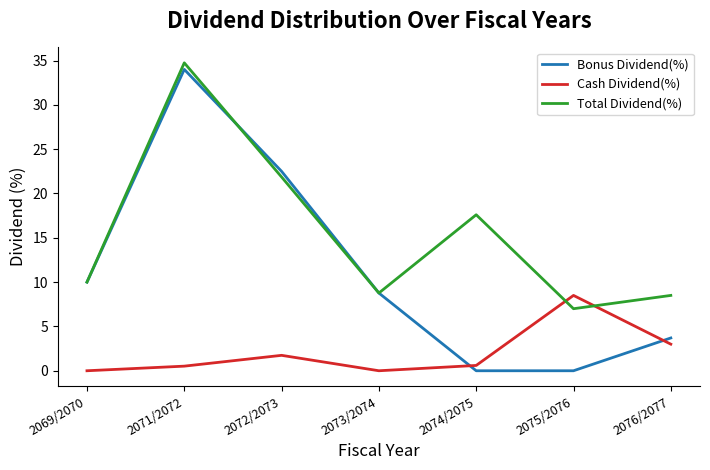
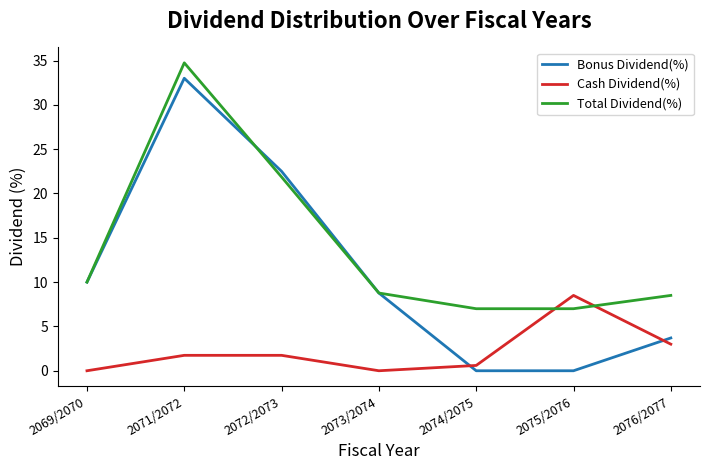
Bonus Dividend(%), 2071/2072: 34 -> 33
Cash Dividend(%), 2071/2072: 1 -> 2
Total Dividend(%), 2074/2075: 18 -> 7
